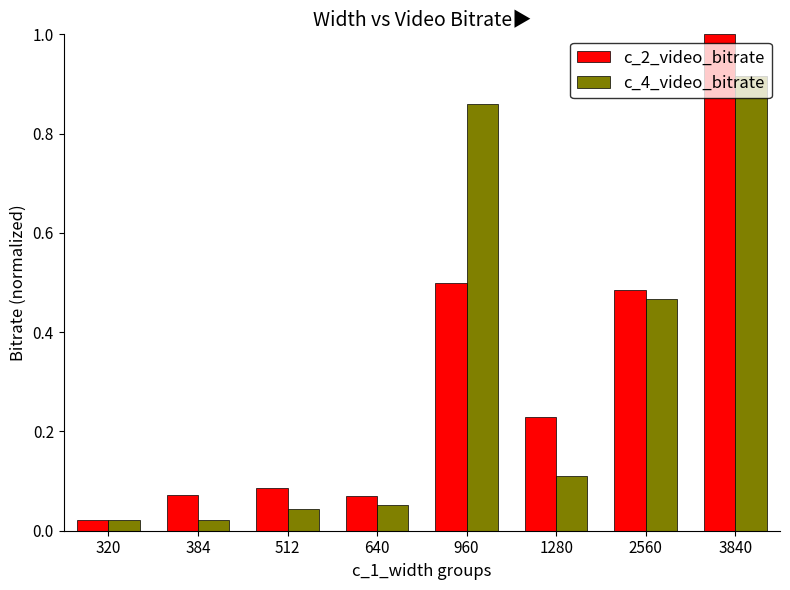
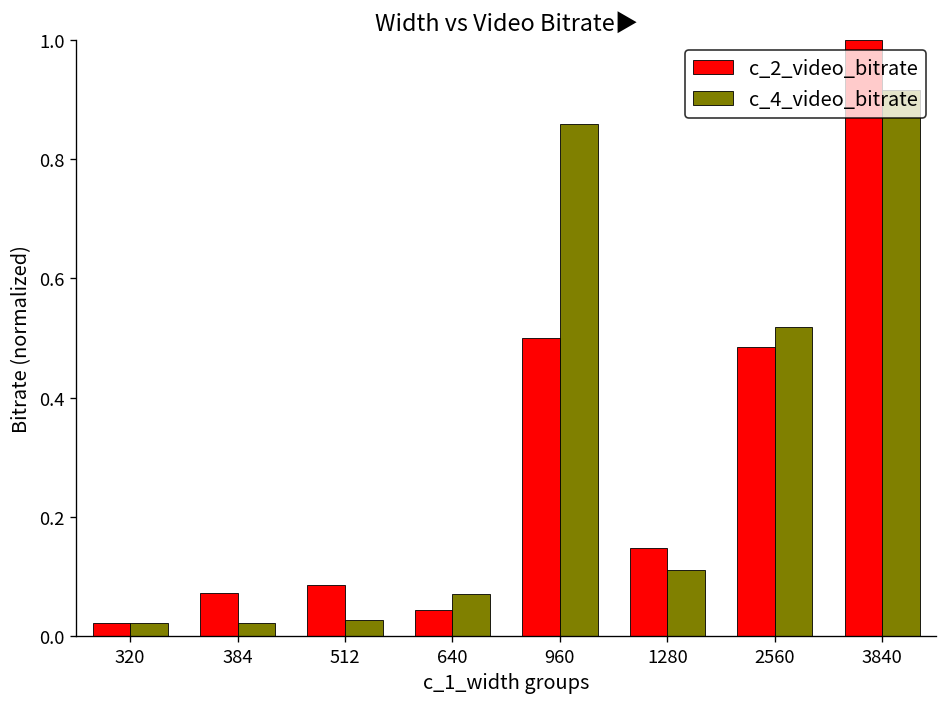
c_4_video_bitrate, 512: 0.04 -> 0.03
c_2_video_bitrate, 640: 0.07 -> 0.04
c_4_video_bitrate, 640: 0.05 -> 0.07
c_2_video_bitrate, 1280: 0.23 -> 0.15
c_4_video_bitrate, 2560: 0.47 -> 0.52
